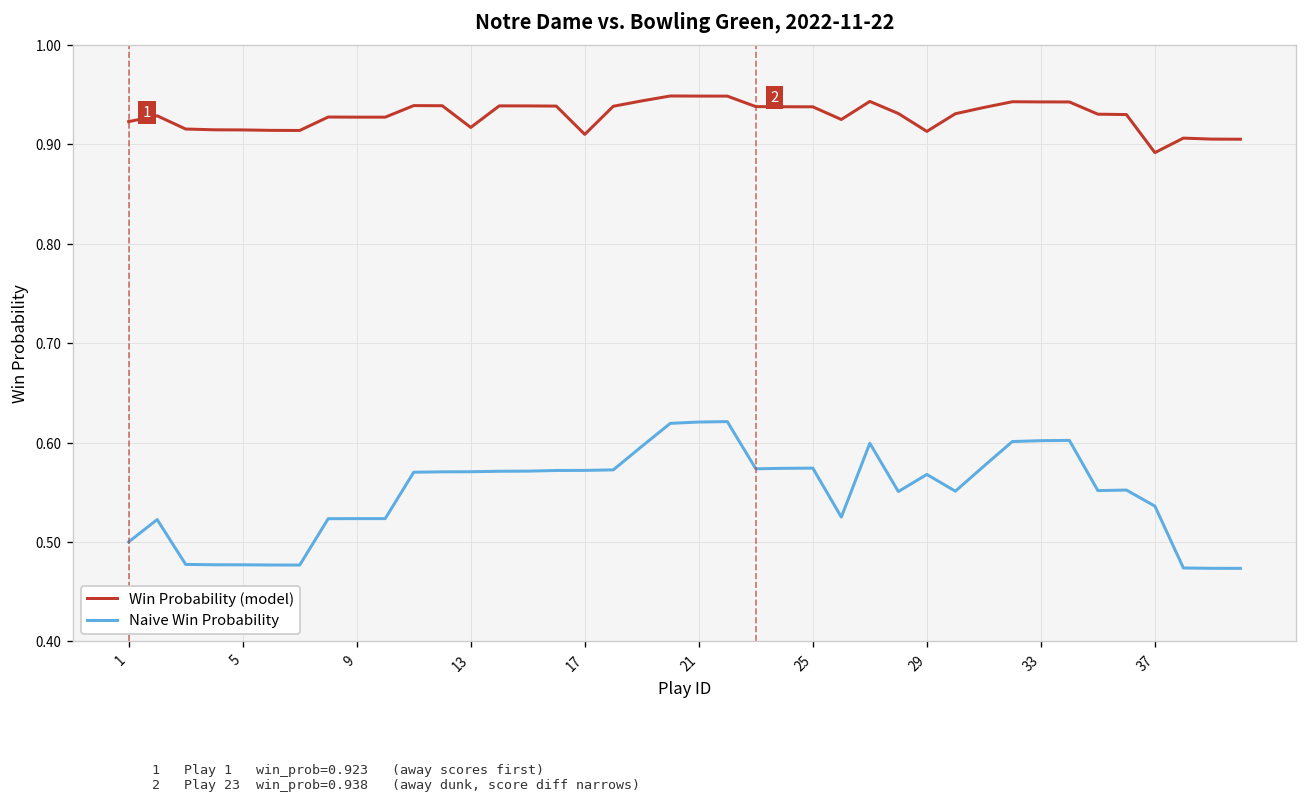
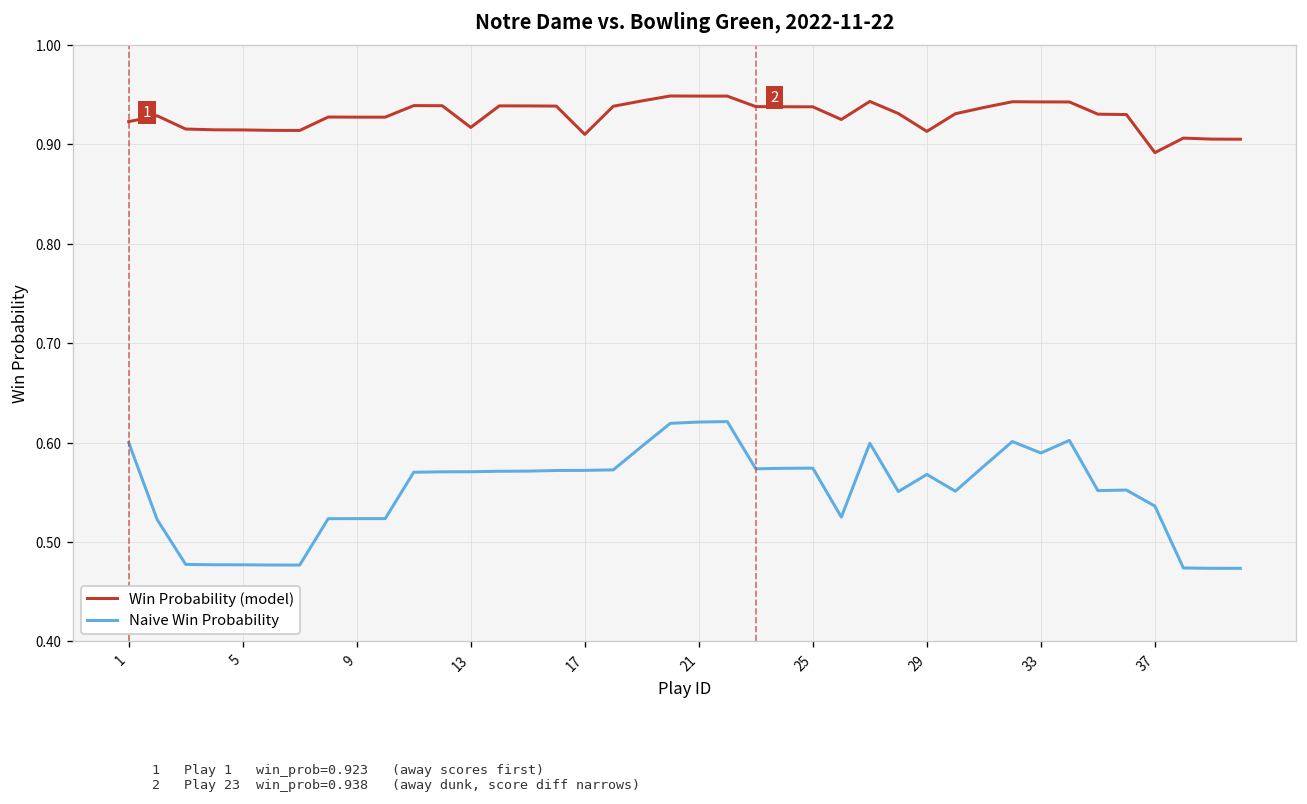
Naive Win Probability, 1: 0.5 -> 0.6
Naive Win Probability, 33: 0.60 -> 0.59
